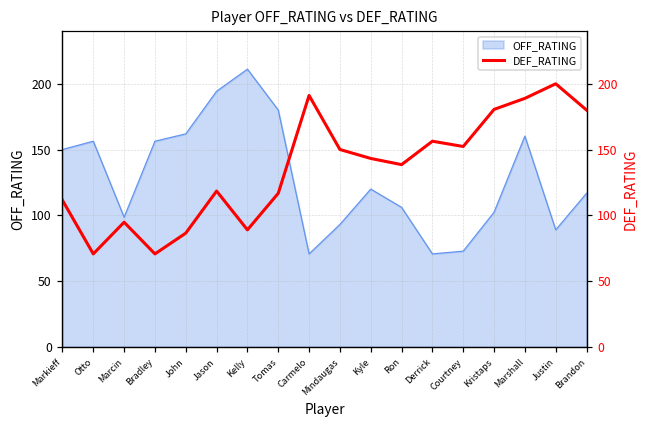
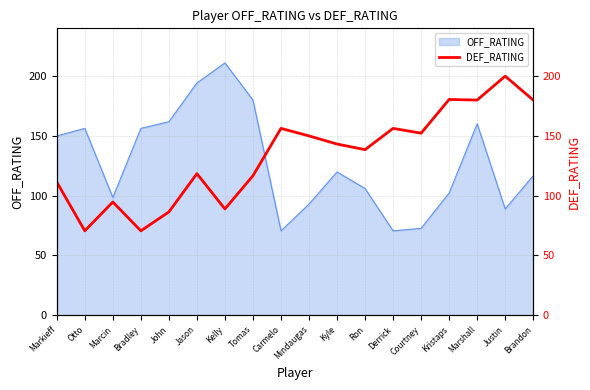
DEF_RATING, Carmelo: 191 -> 156
DEF_RATING, Marshall: 189 -> 180
